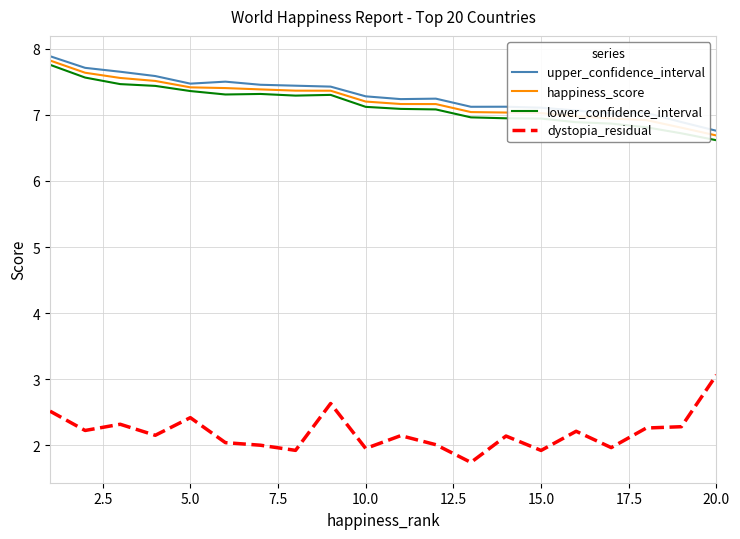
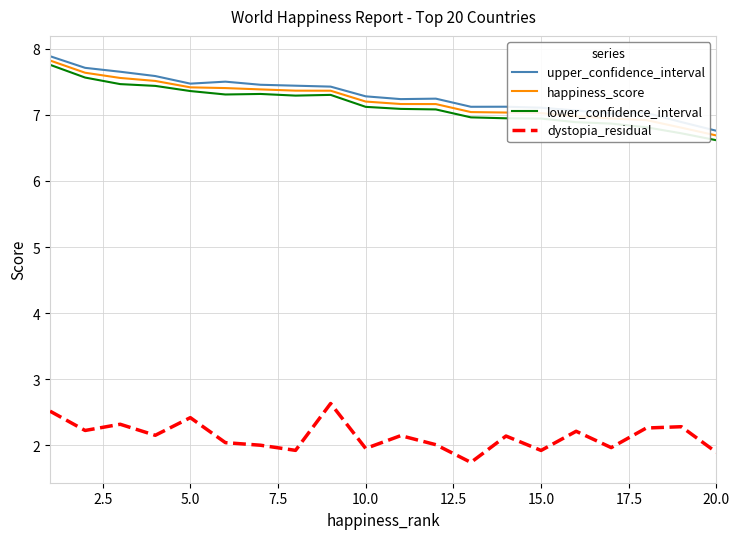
dystopia_residual, 20.0: 3.1 -> 1.9
